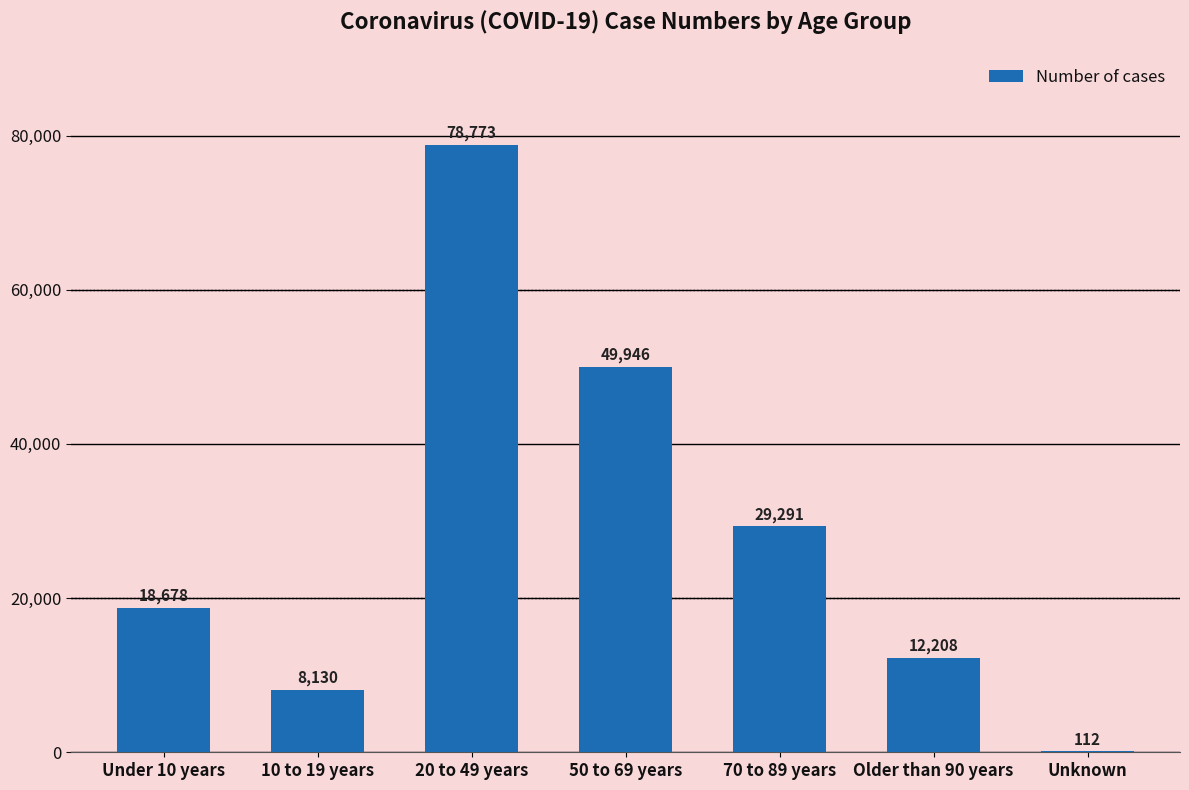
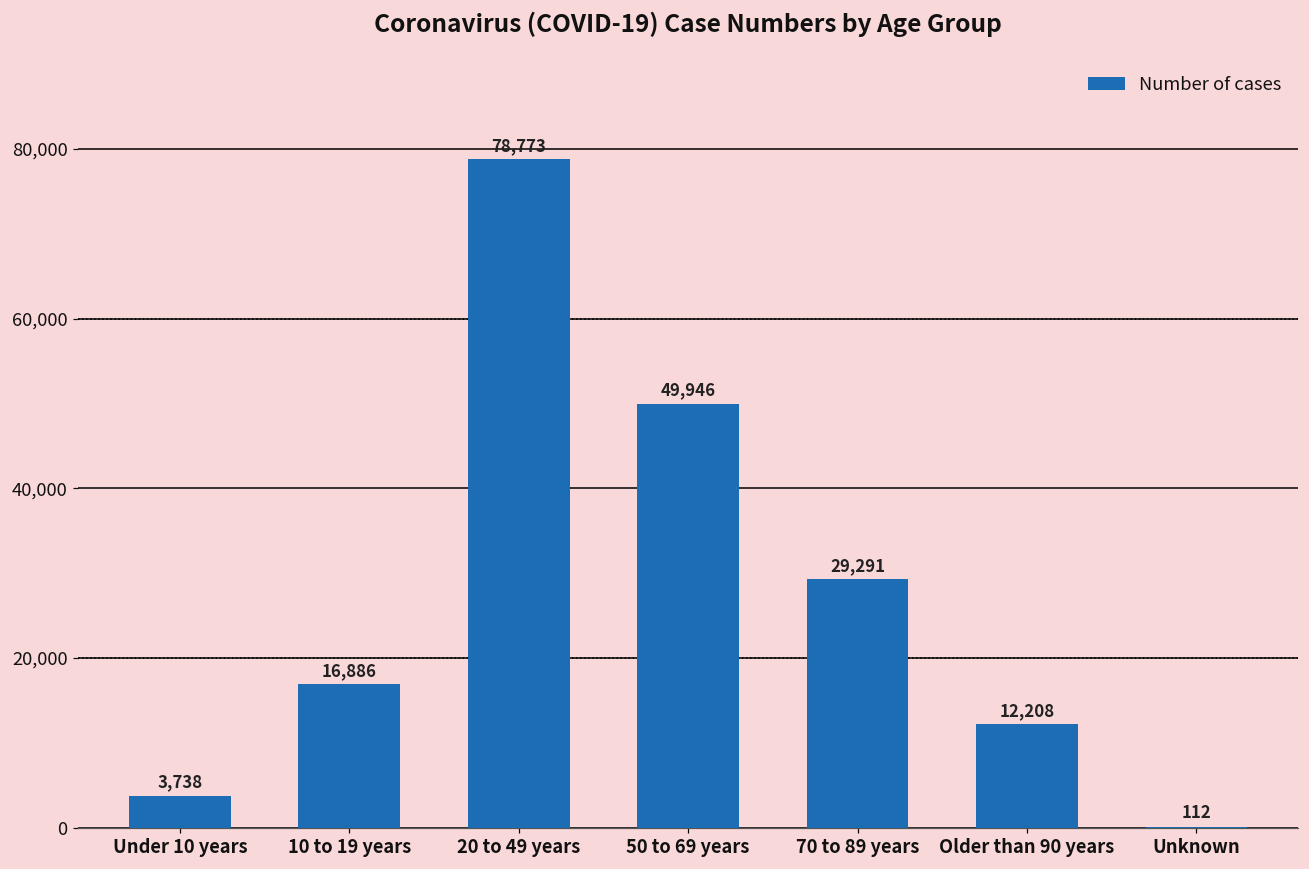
Under 10 years: 18,678 -> 3,738
10 to 19 years: 8,130 -> 16,886
